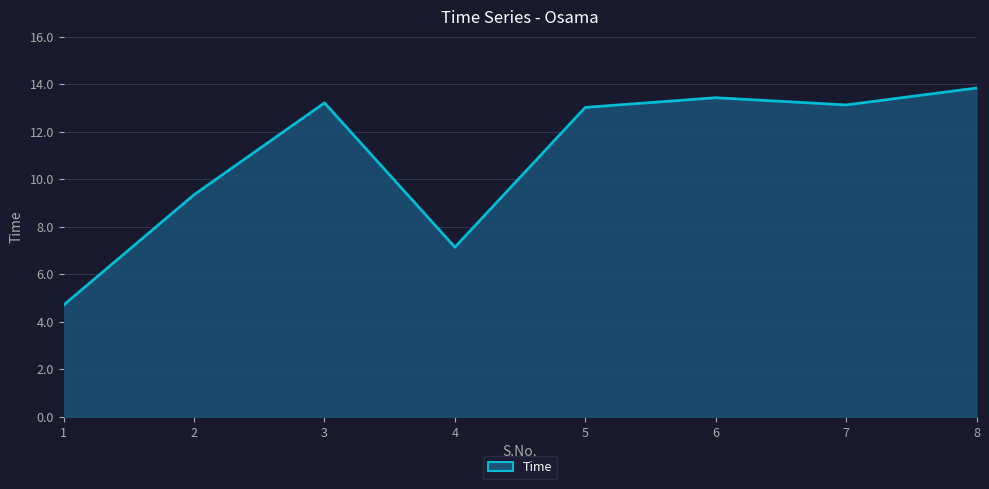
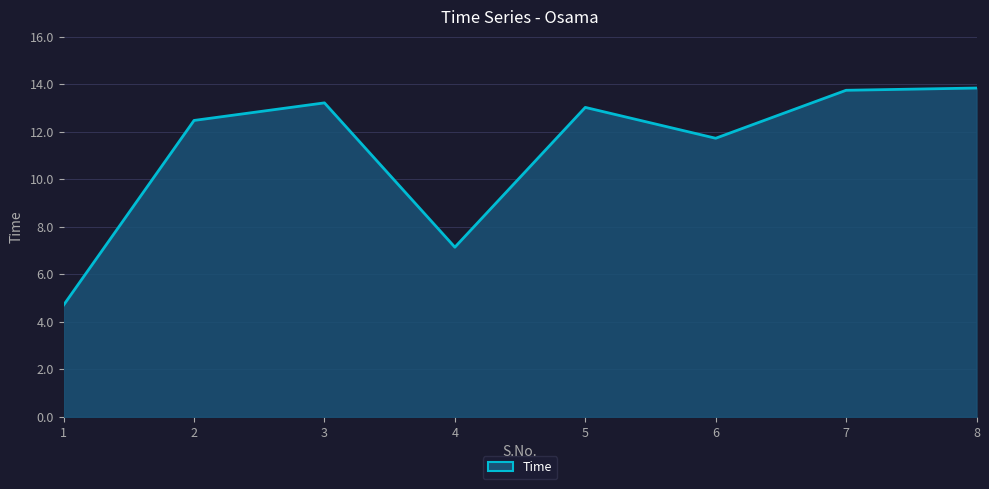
2: 9.4 -> 12.5
6: 13.4 -> 11.7
7: 13.1 -> 13.7
